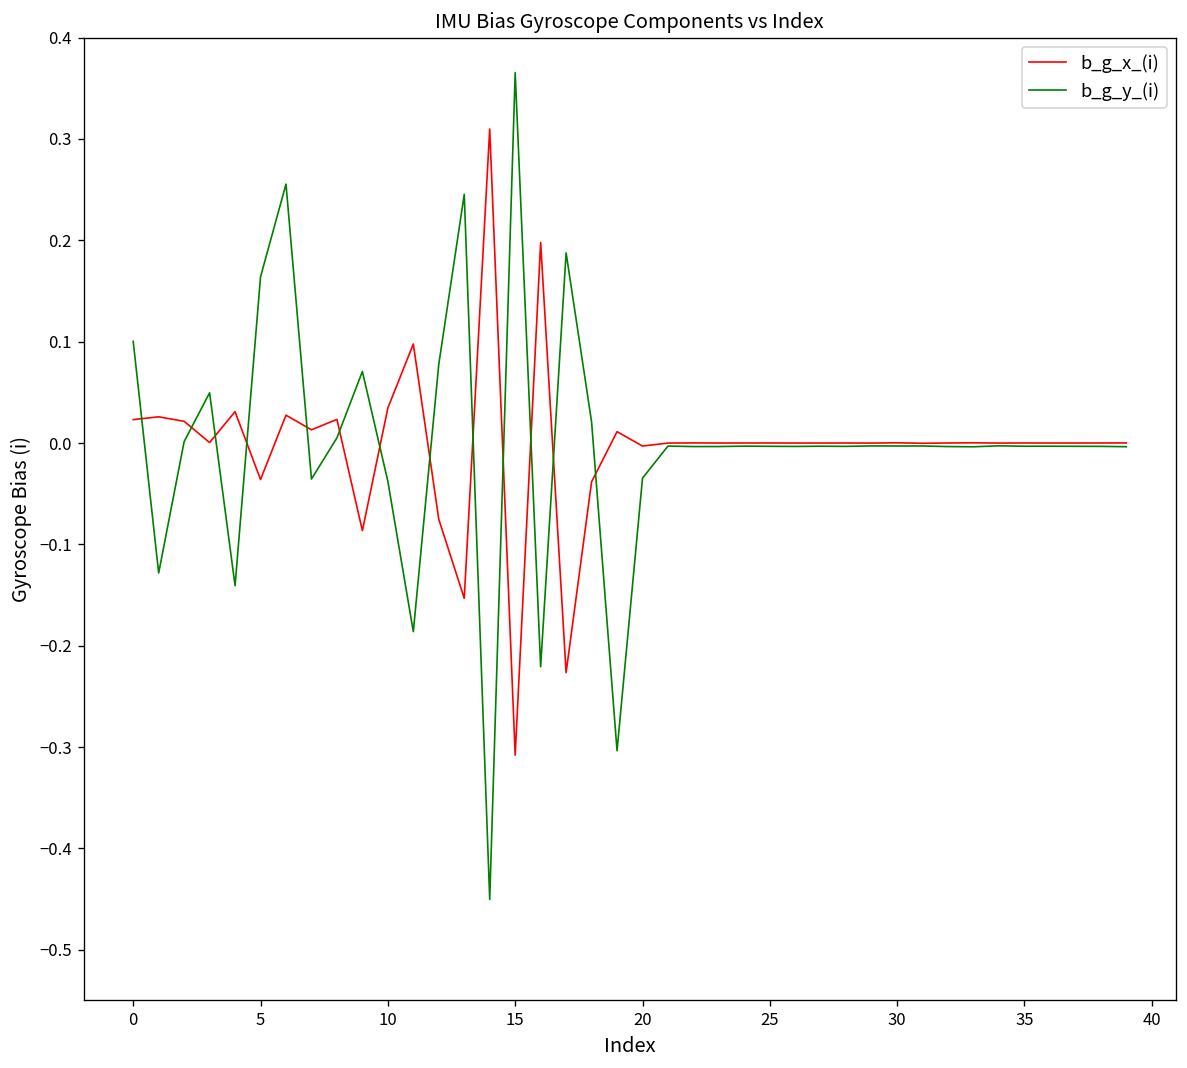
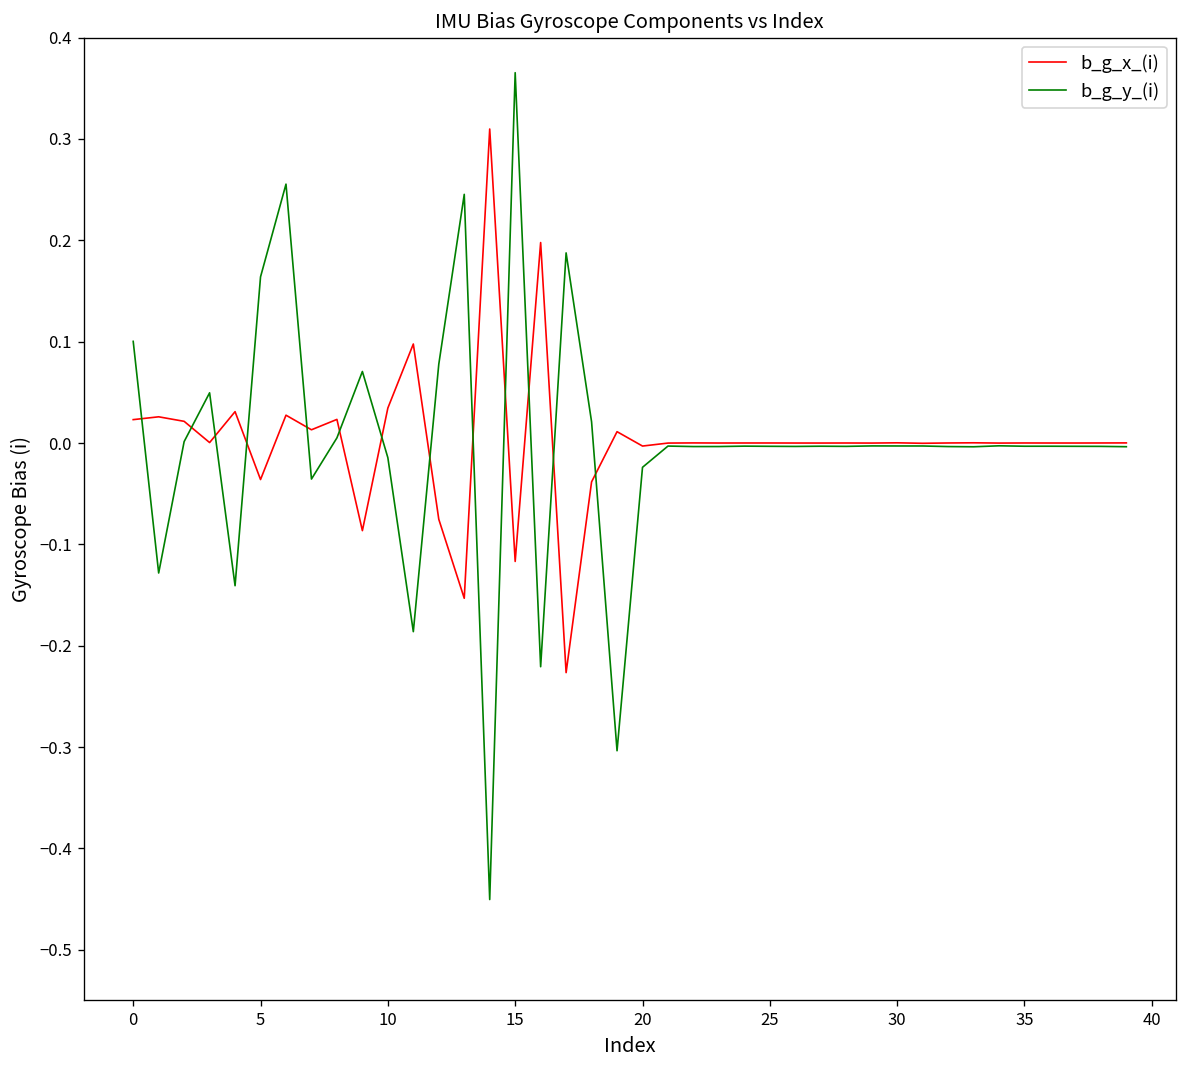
b_g_y_(i), 10: -0.04 -> -0.01
b_g_x_(i), 15: -0.31 -> -0.12
b_g_y_(i), 20: -0.03 -> -0.02
